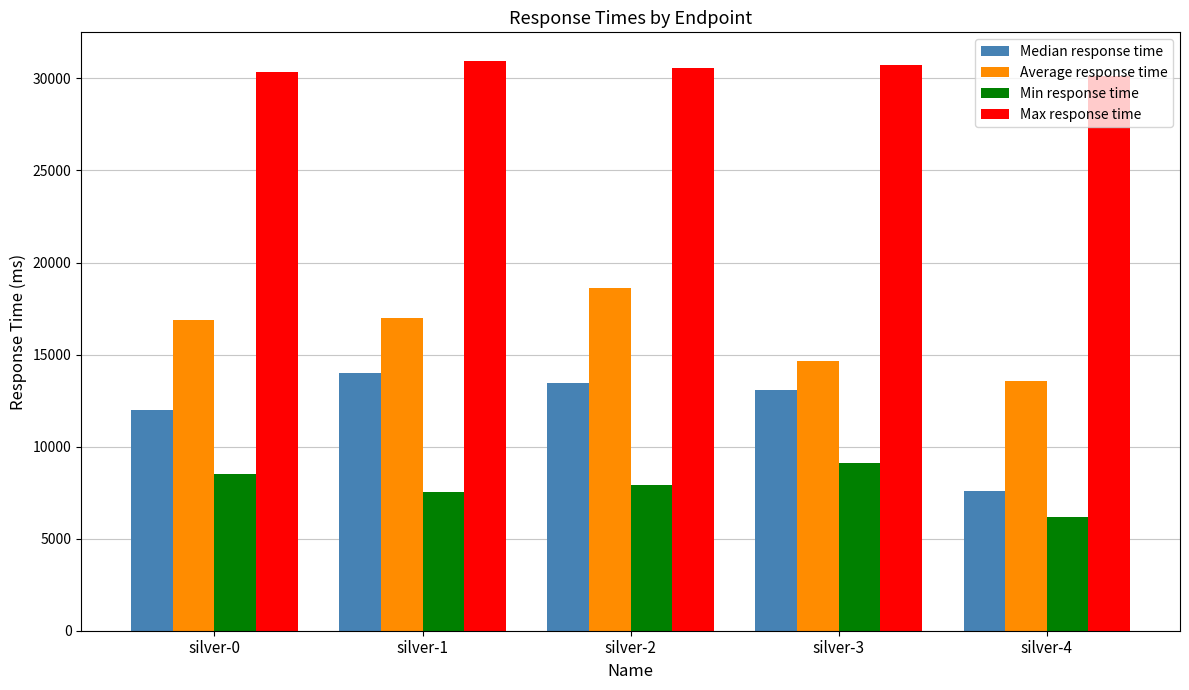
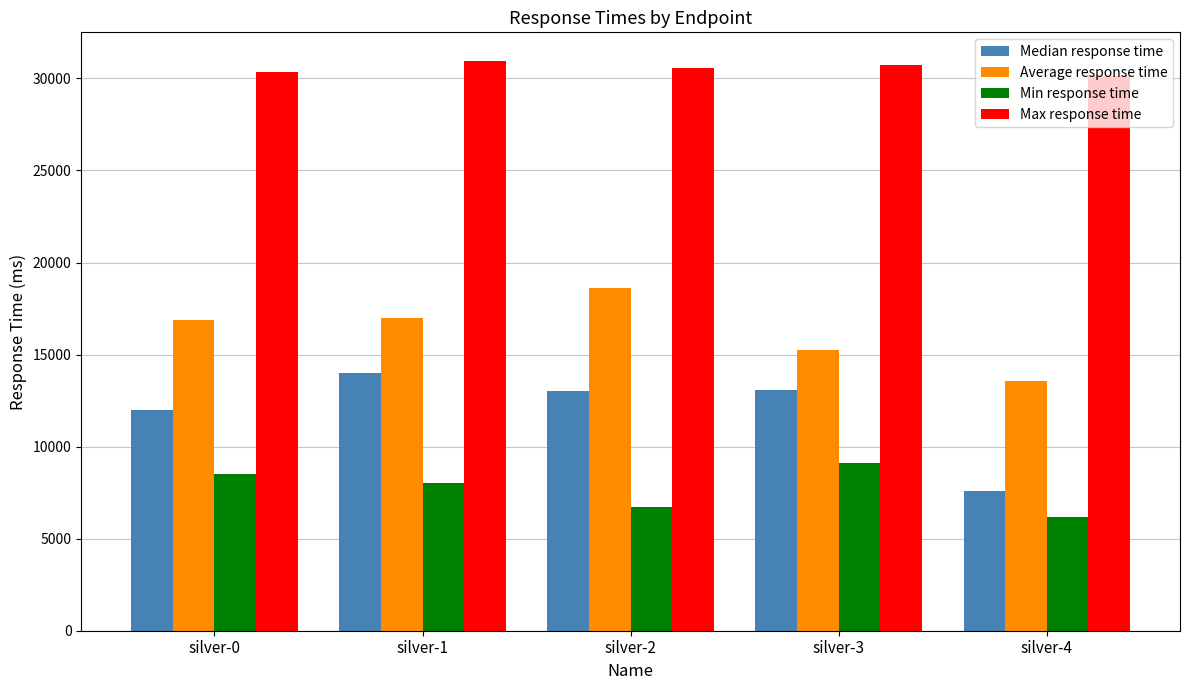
Min response time, silver-1: 7500 -> 8000
Median response time, silver-2: 13500 -> 13000
Min response time, silver-2: 7900 -> 6700
Average response time, silver-3: 14600 -> 15300
